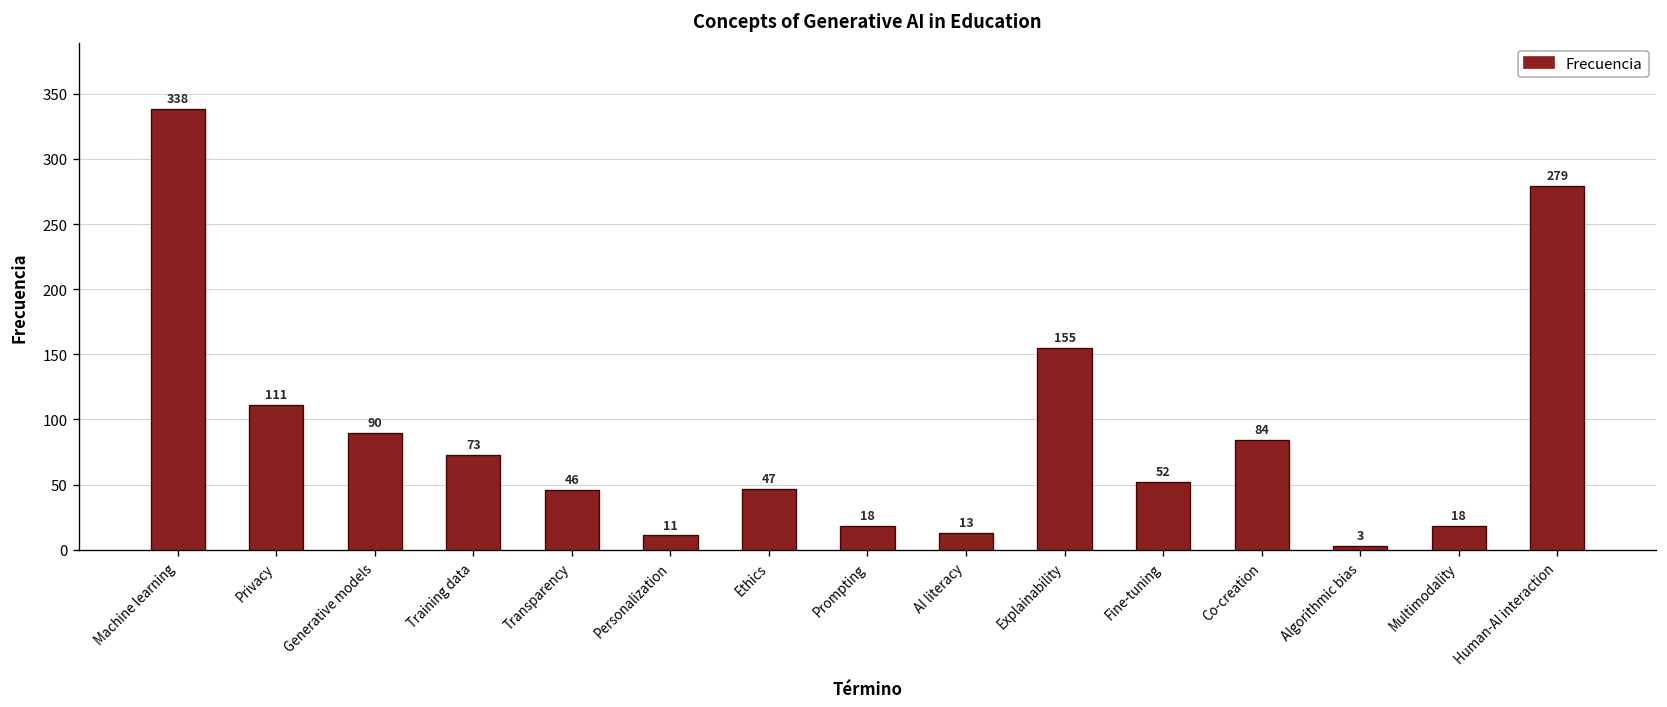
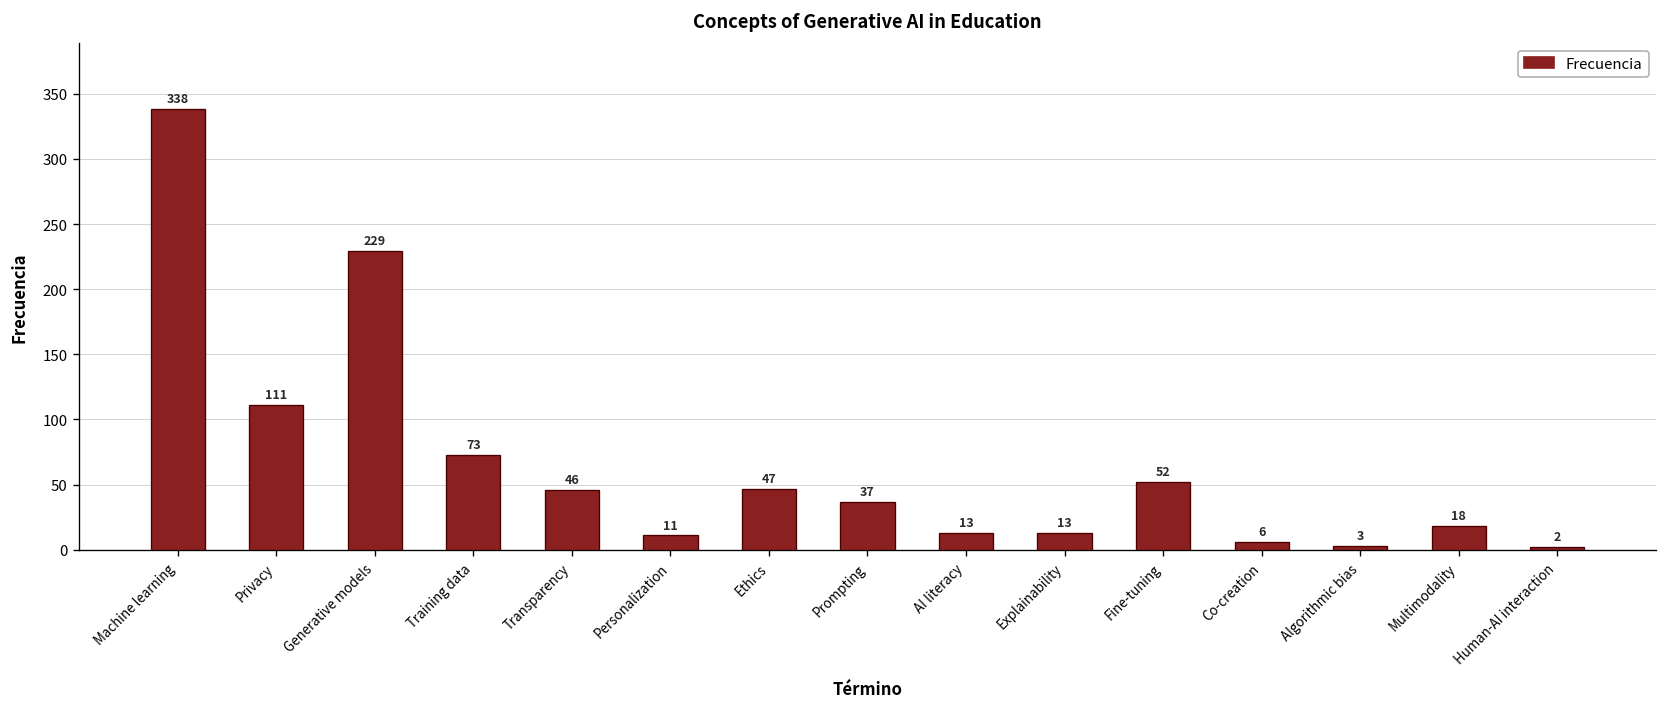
Generative models: 90 -> 229
Prompting: 18 -> 37
Explainability: 155 -> 13
Co-creation: 84 -> 6
Human-AI interaction: 279 -> 2
